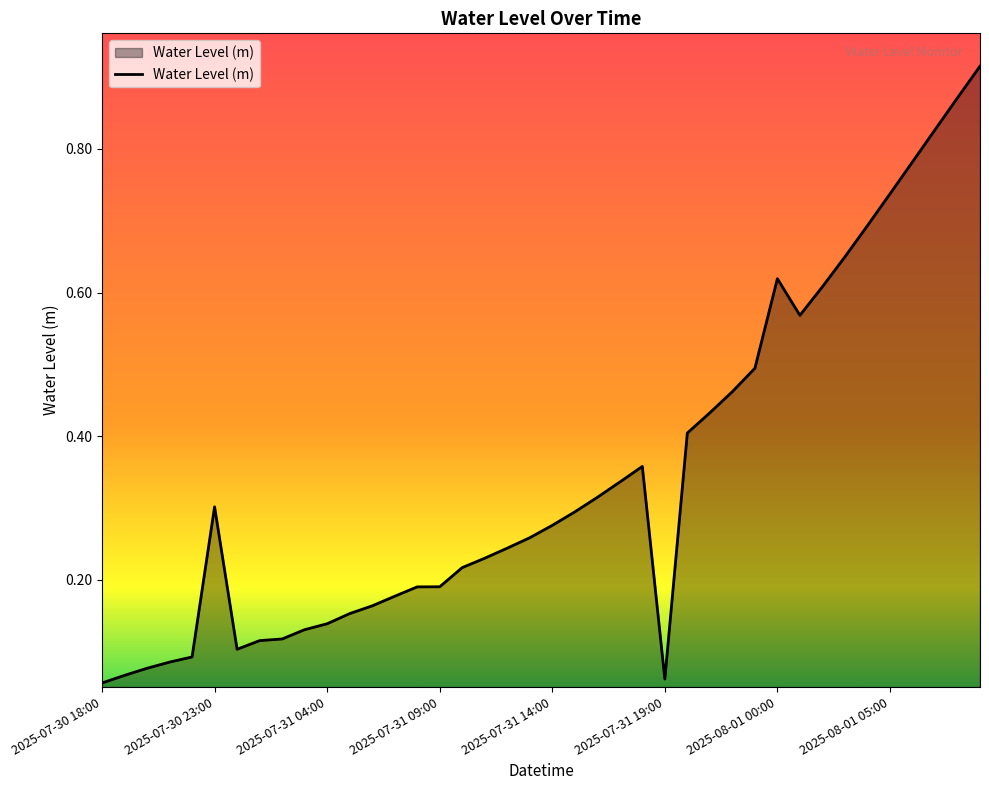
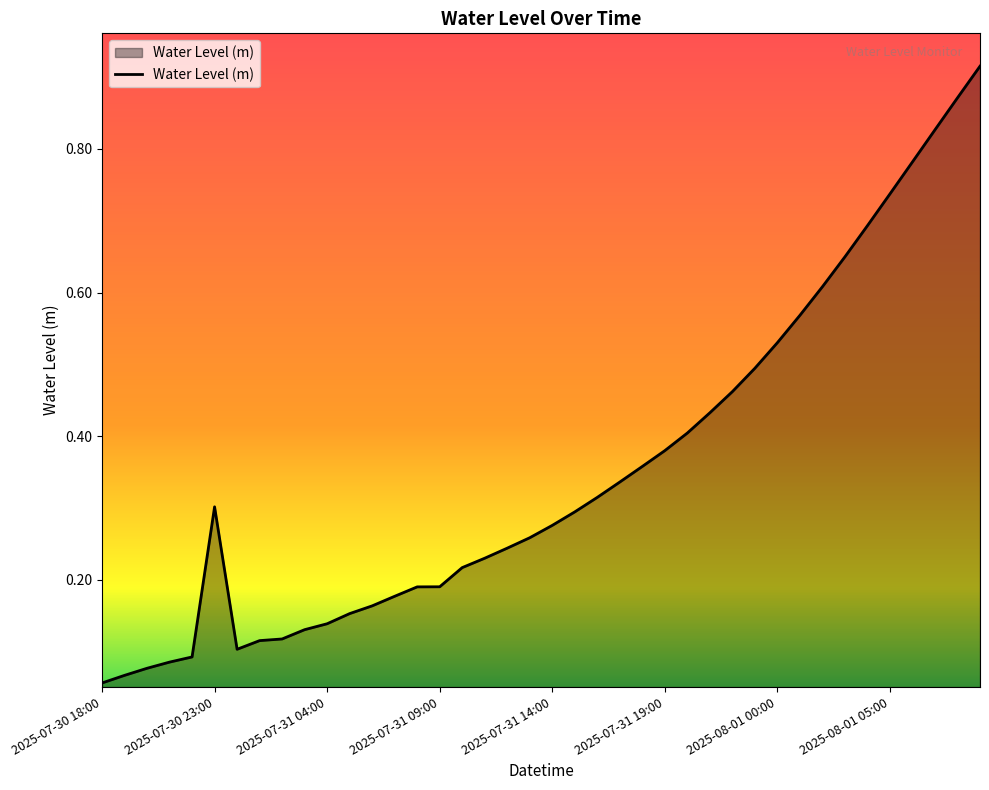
2025-07-31 19:00: 0.06 -> 0.38
2025-08-01 00:00: 0.62 -> 0.53
